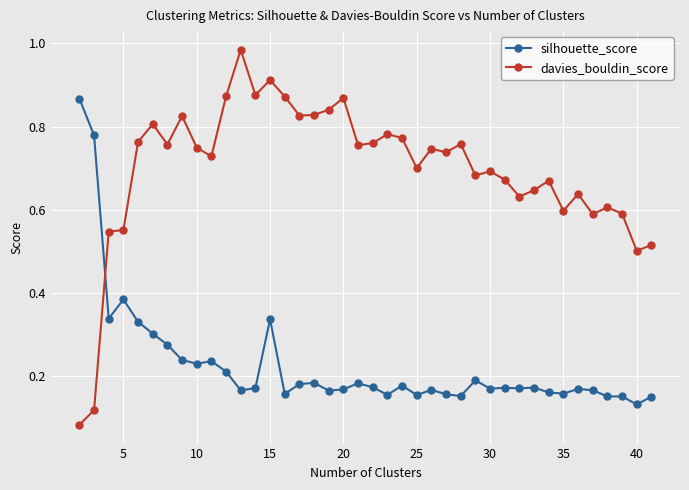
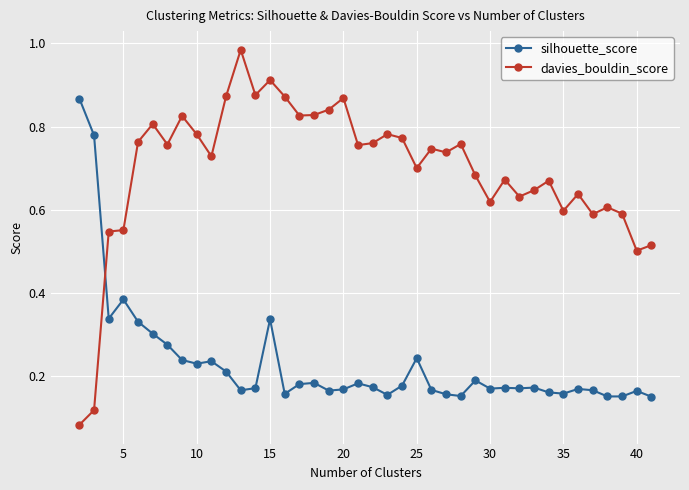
davies_bouldin_score, 10: 0.75 -> 0.78
silhouette_score, 25: 0.15 -> 0.24
davies_bouldin_score, 30: 0.69 -> 0.62
silhouette_score, 40: 0.13 -> 0.16
